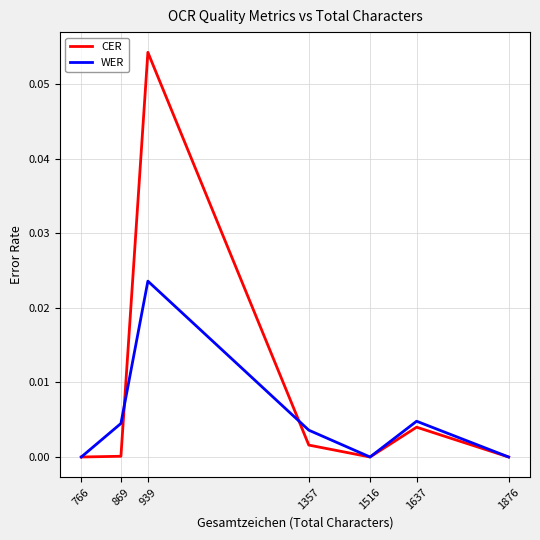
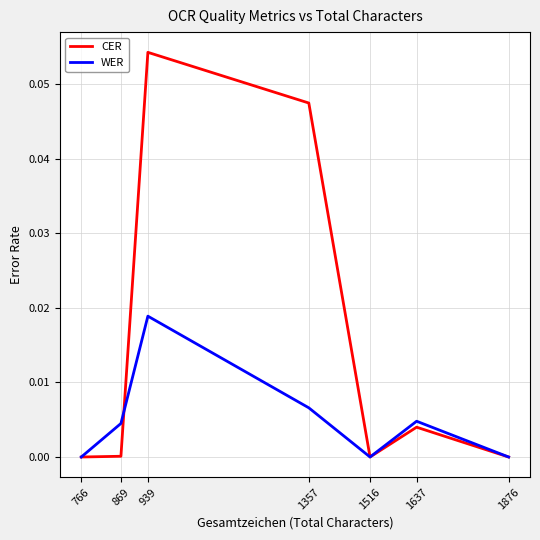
WER, 939: 0.024 -> 0.019
CER, 1357: 0.002 -> 0.048
WER, 1357: 0.004 -> 0.007
